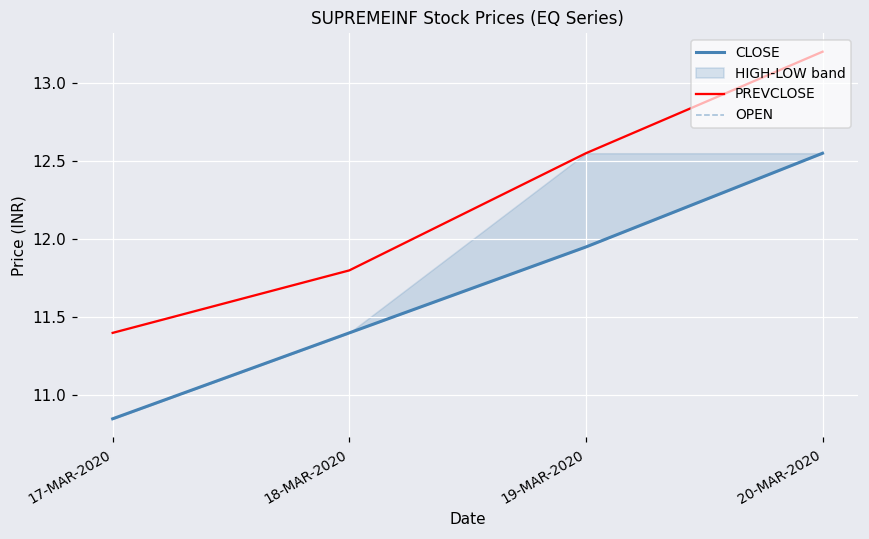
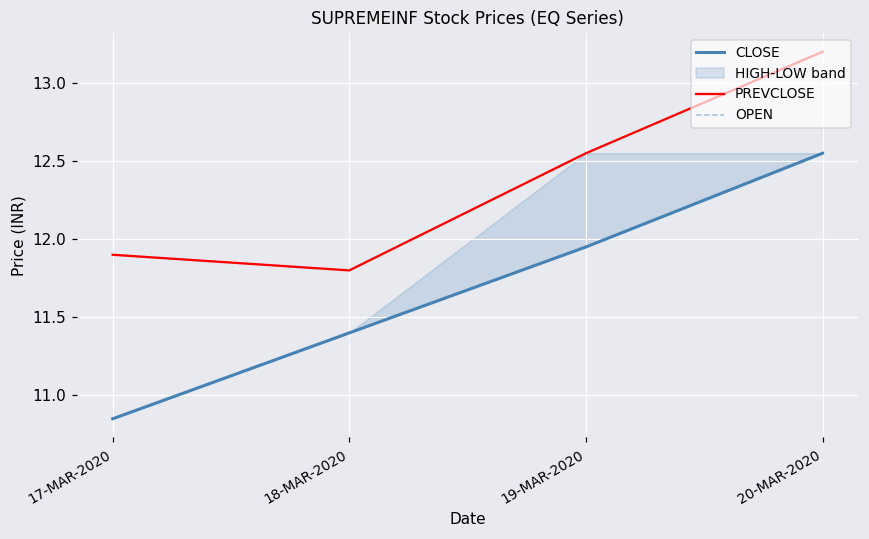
PREVCLOSE, 17-MAR-2020: 11.4 -> 11.9
